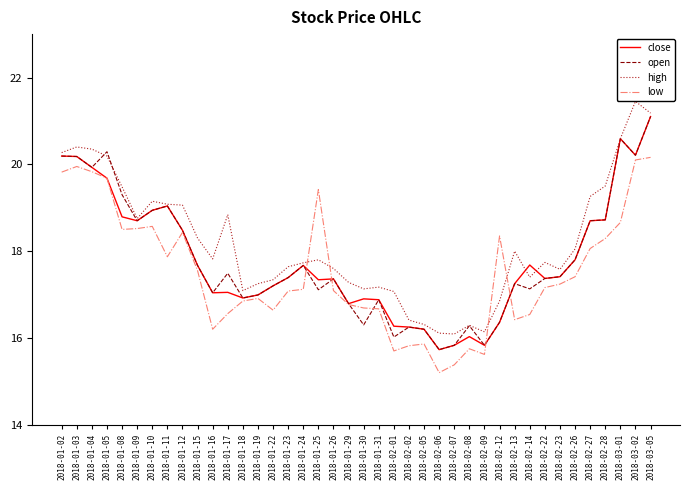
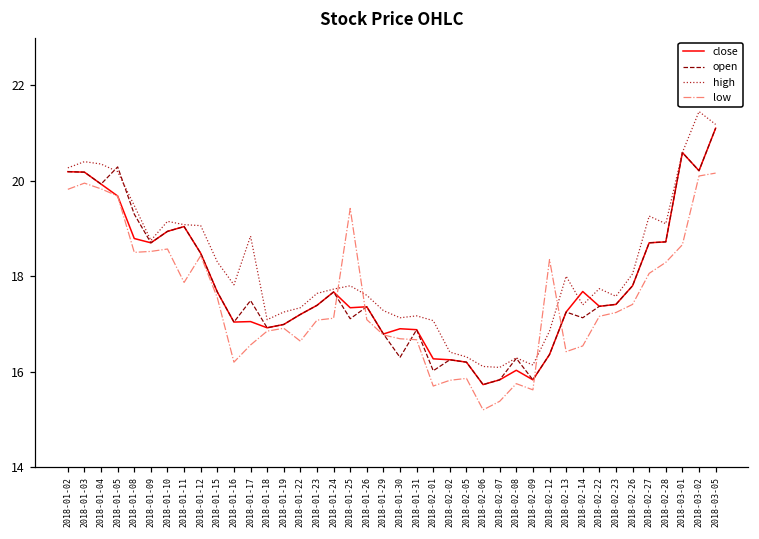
high, 2018-02-28: 19.5 -> 19.1
